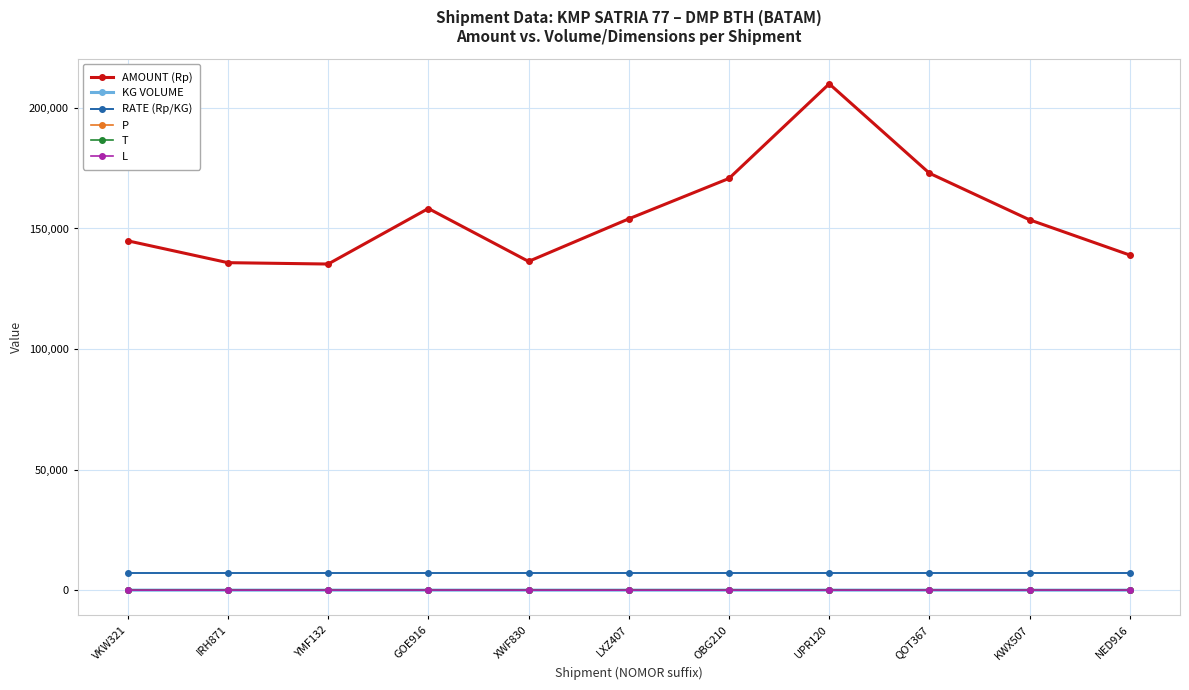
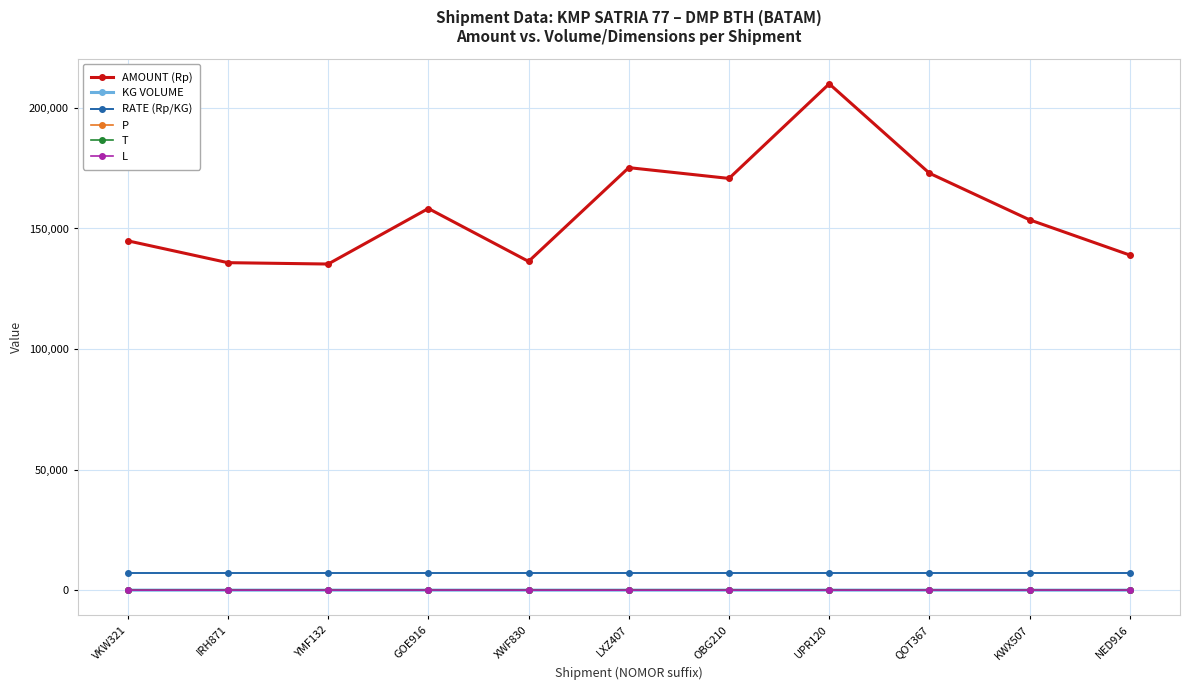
AMOUNT (Rp), LXZ407: 154,000 -> 175,000
